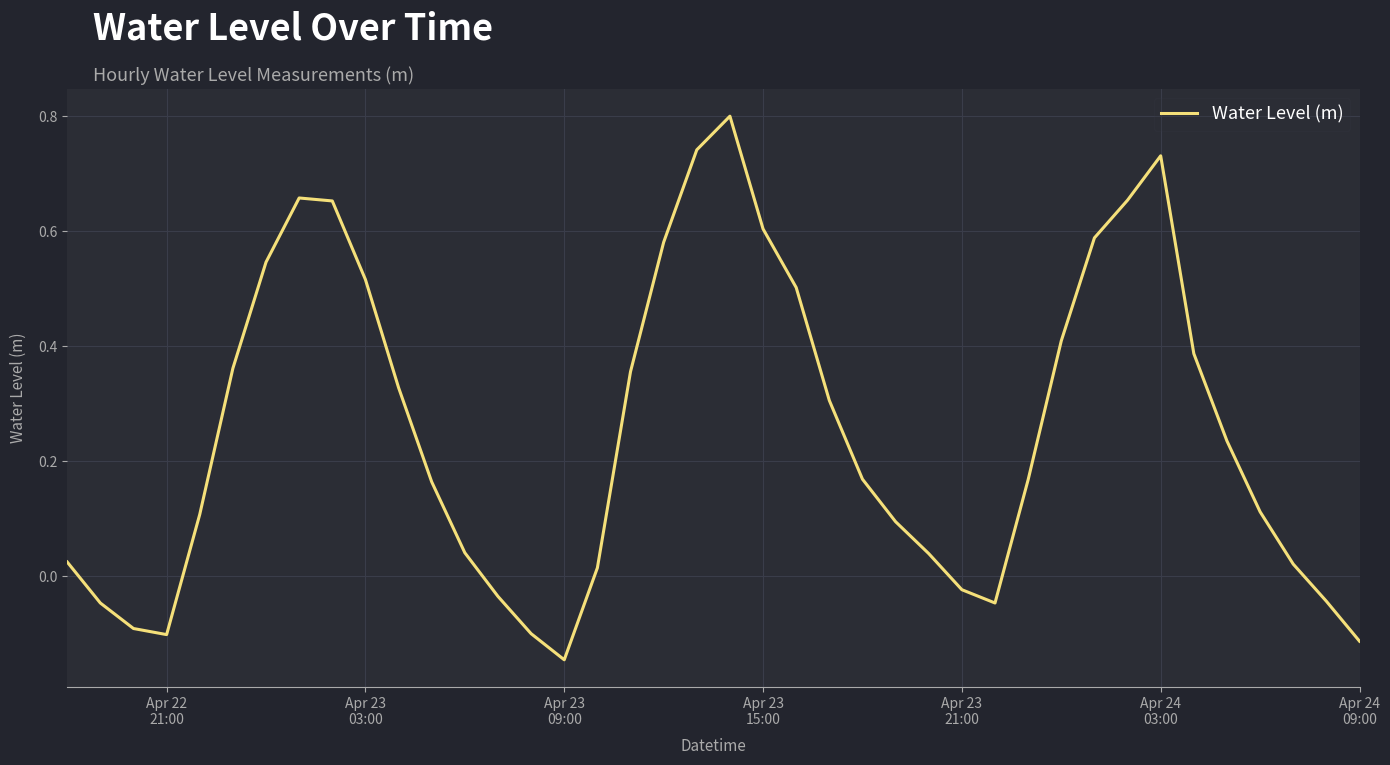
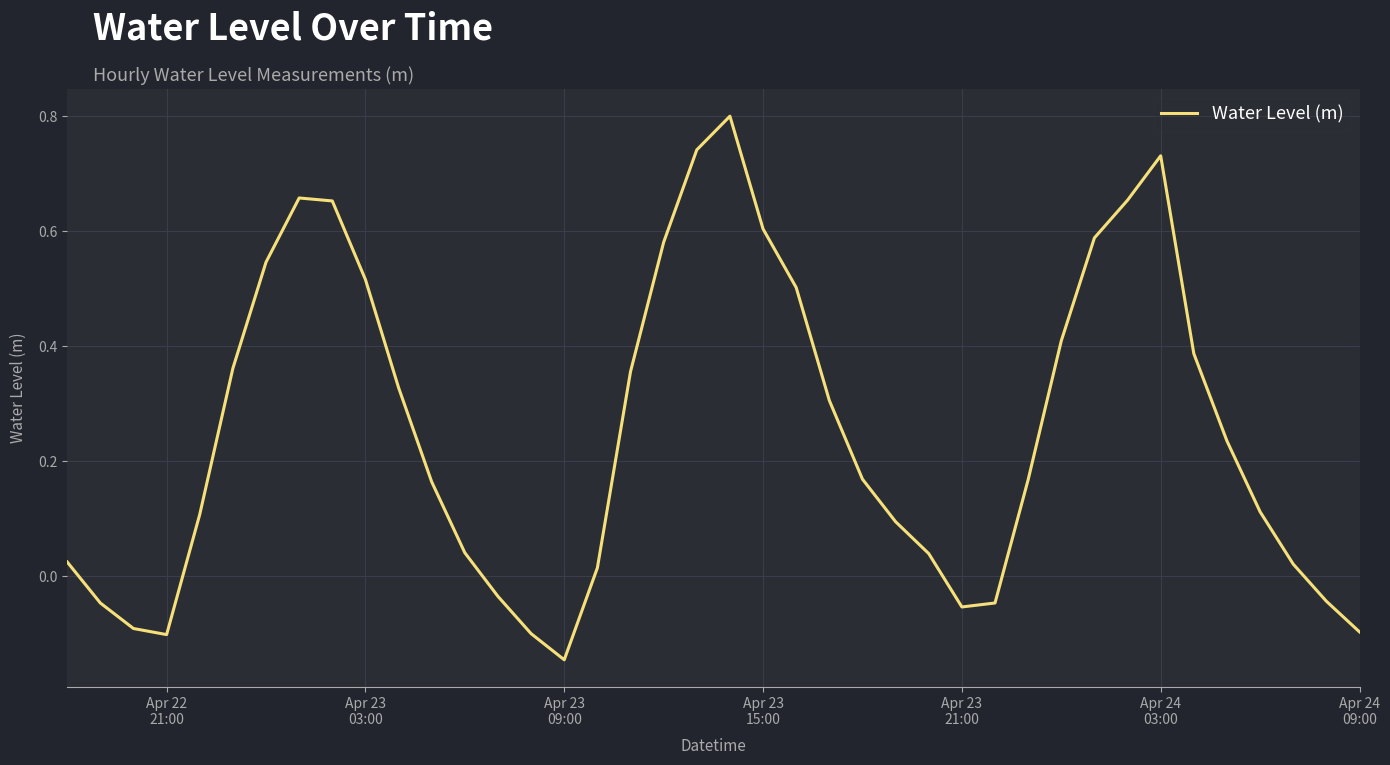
Apr 23 21:00: -0.02 -> -0.05
Apr 24 09:00: -0.11 -> -0.10
